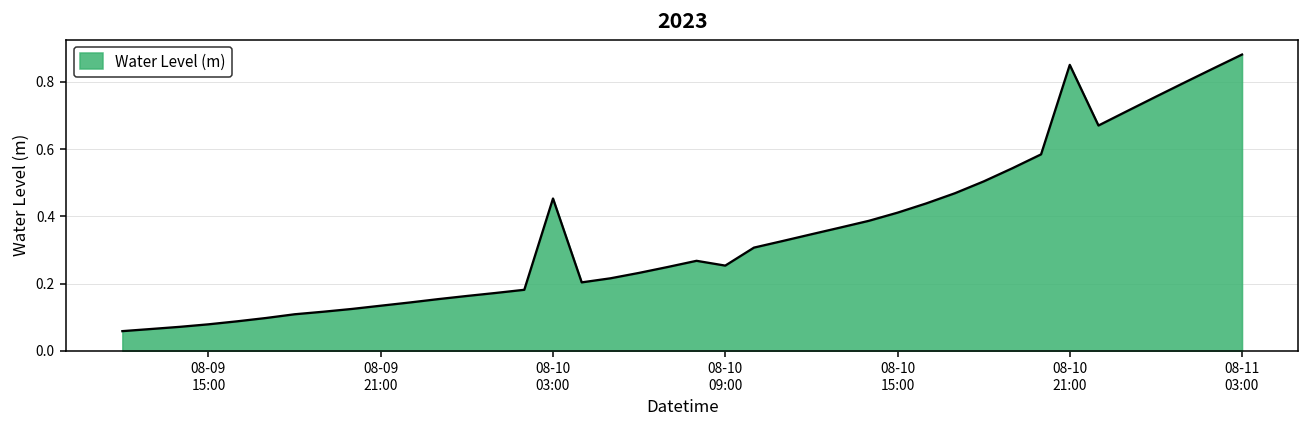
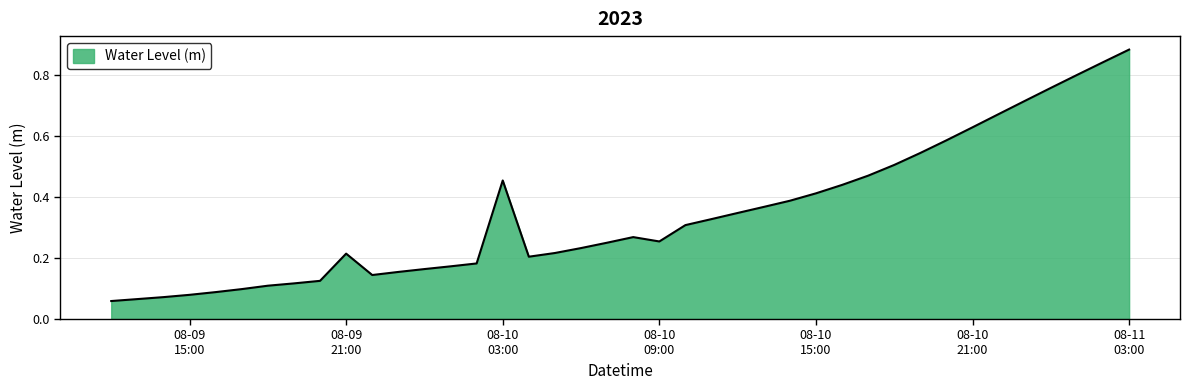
08-09 21:00: 0.13 -> 0.21
08-10 21:00: 0.85 -> 0.63
